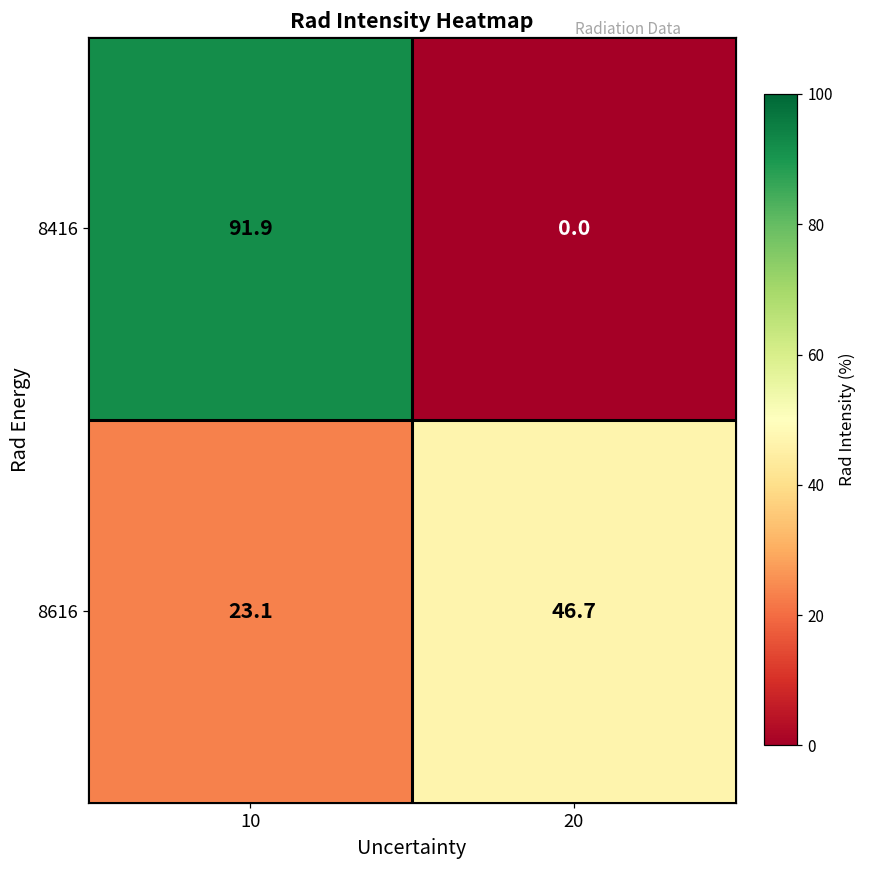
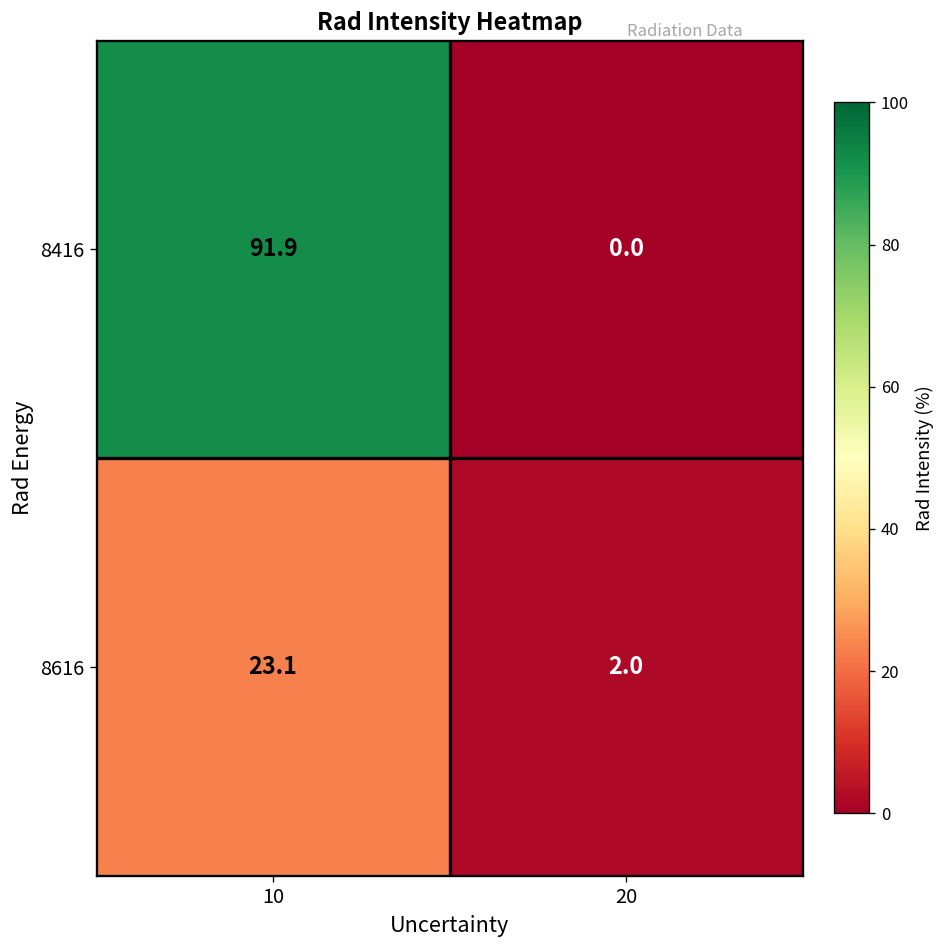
8616, 20: 46.7 -> 2.0
